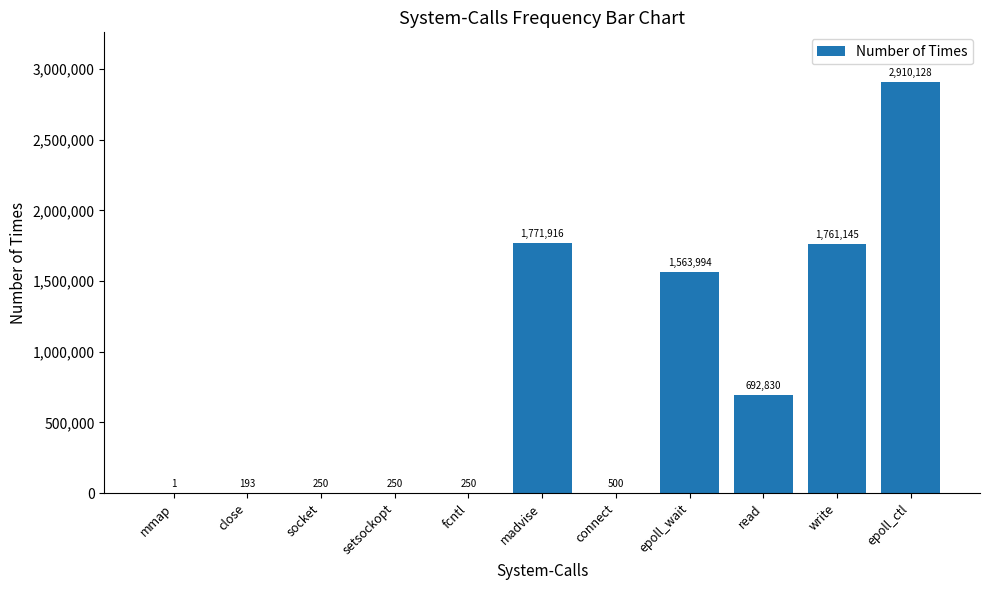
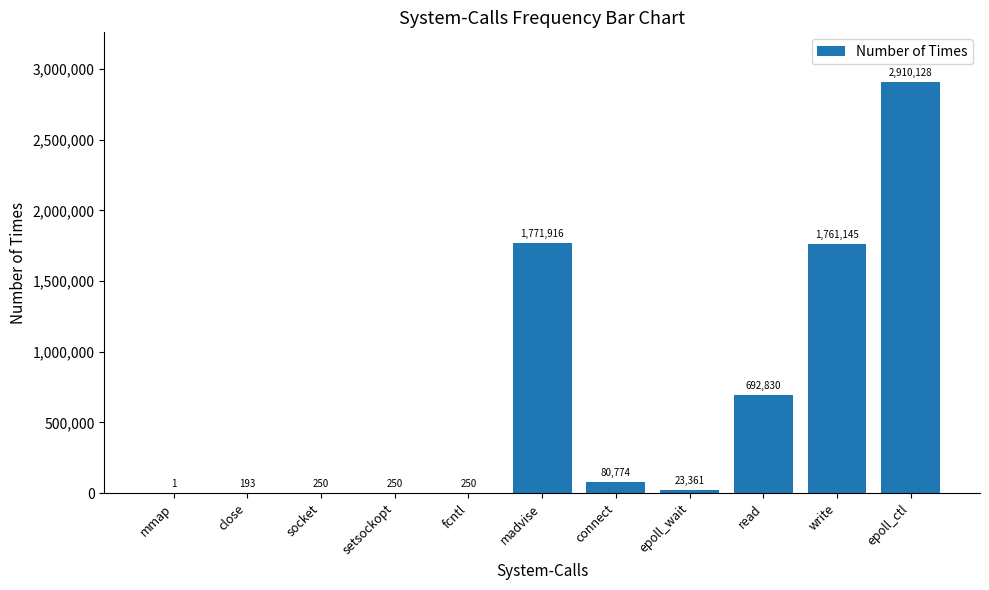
connect: 500 -> 80,774
epoll_wait: 1,563,994 -> 23,361
